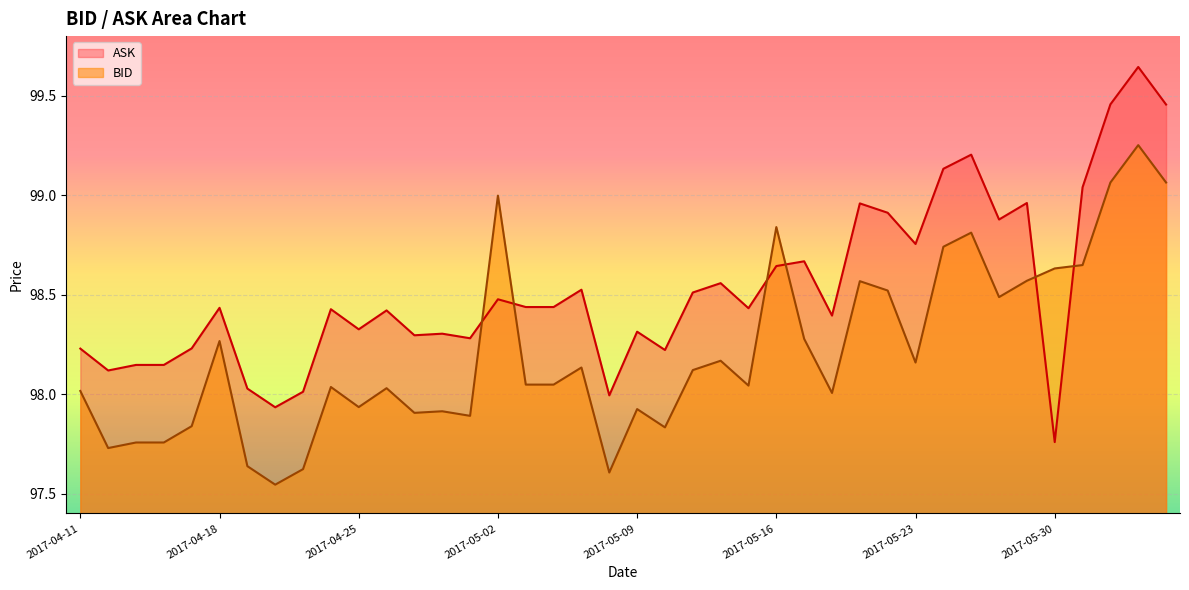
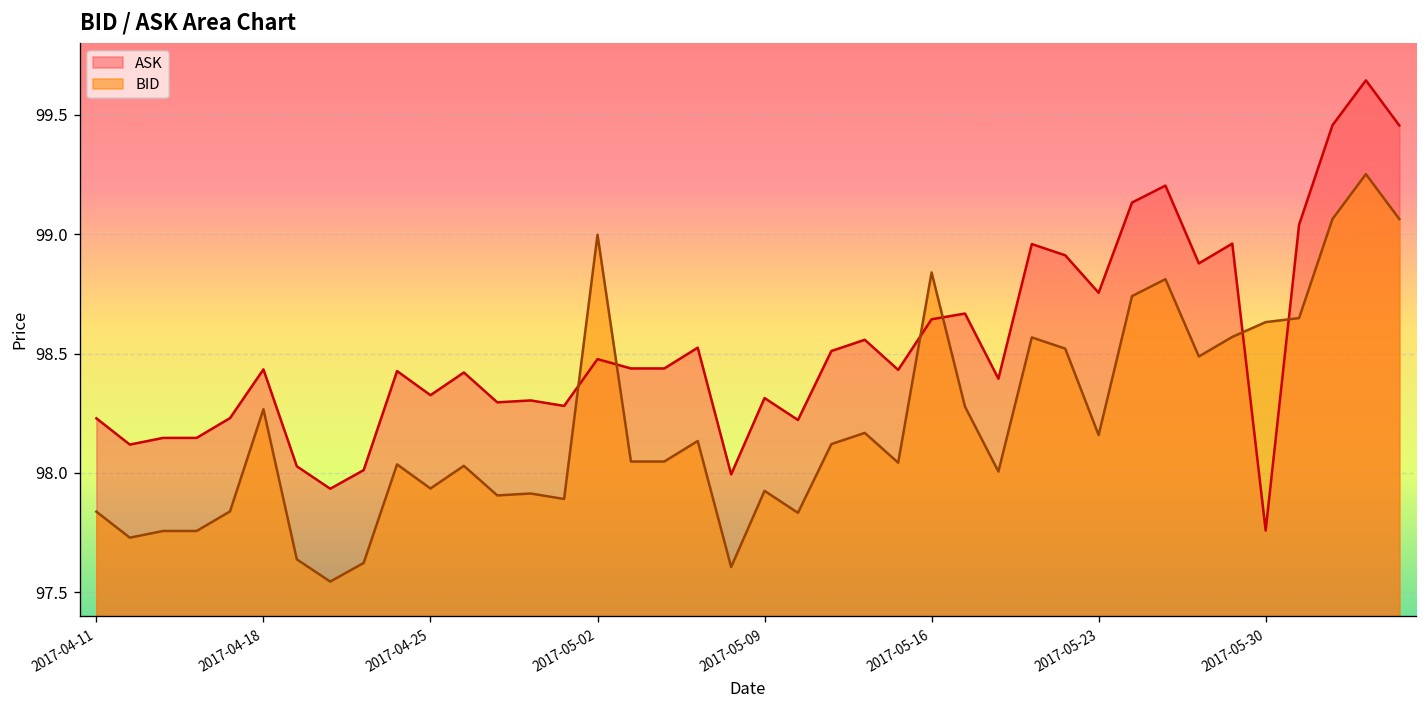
BID, 2017-04-11: 98.02 -> 97.84
